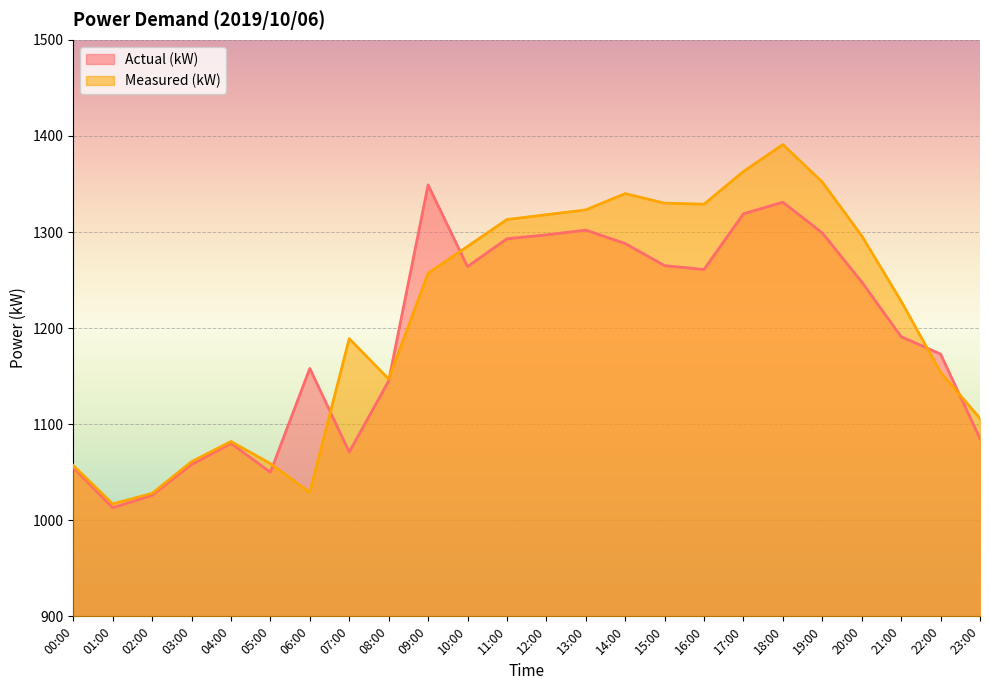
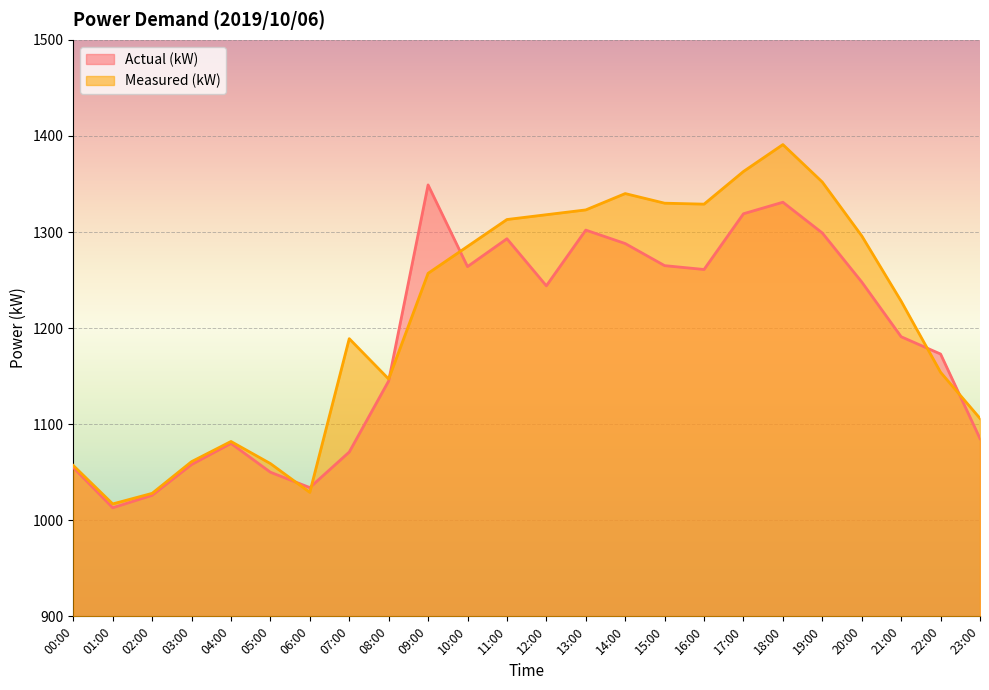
Actual (kW), 06:00: 1160 -> 1030
Actual (kW), 12:00: 1300 -> 1240
